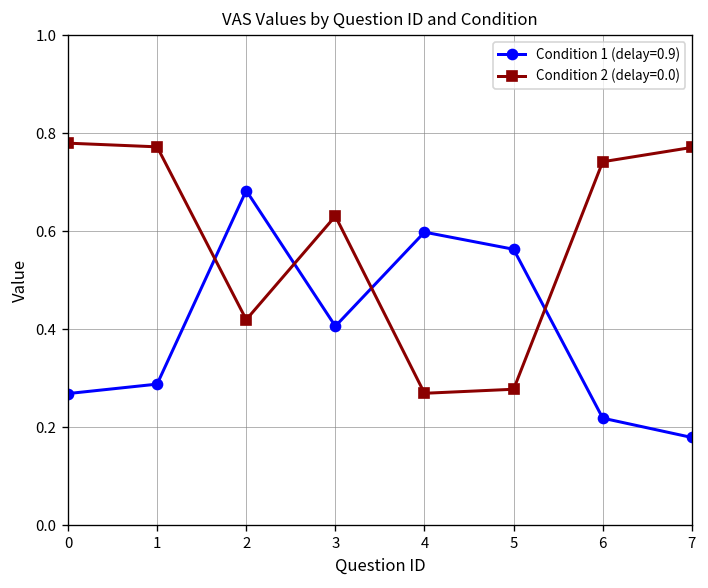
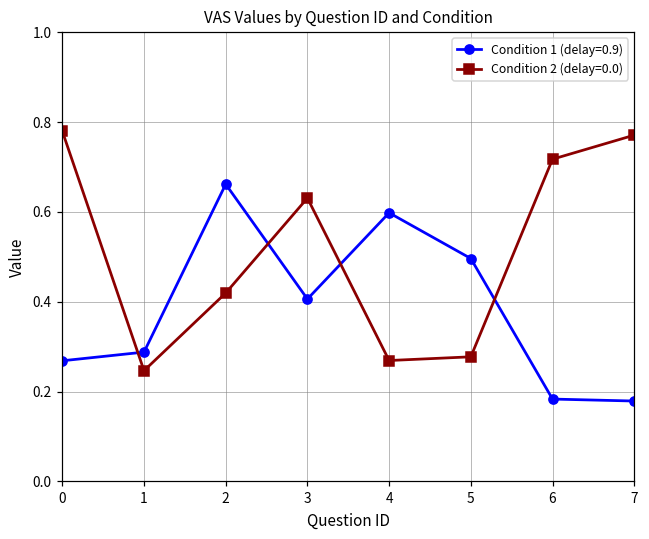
Condition 2 (delay=0.0), 1: 0.77 -> 0.25
Condition 1 (delay=0.9), 2: 0.68 -> 0.66
Condition 1 (delay=0.9), 5: 0.56 -> 0.50
Condition 1 (delay=0.9), 6: 0.22 -> 0.18
Condition 2 (delay=0.0), 6: 0.74 -> 0.72
